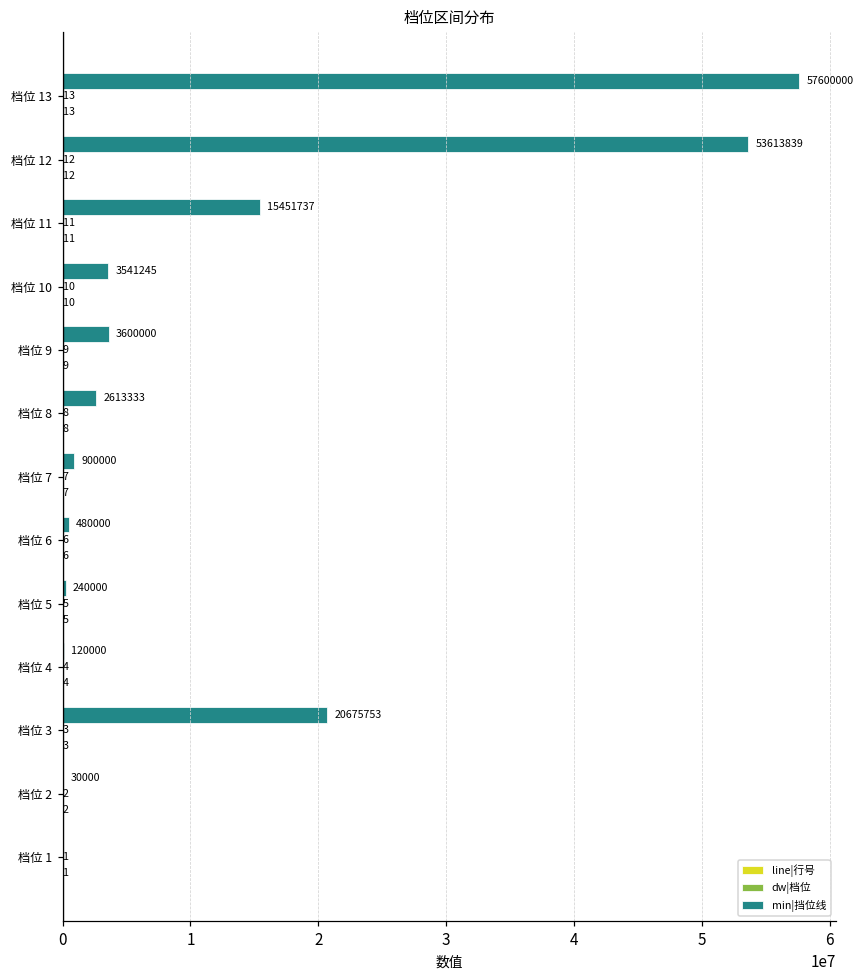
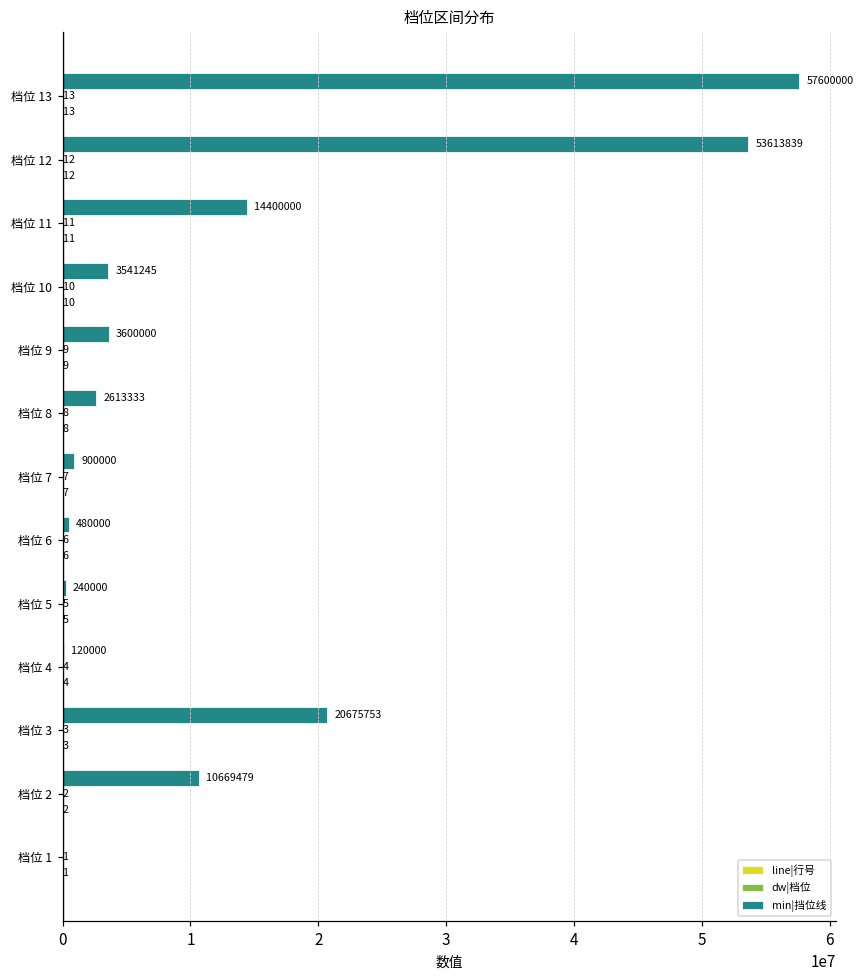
min|挡位线, 档位 11: 15451737 -> 14400000
min|挡位线, 档位 2: 30000 -> 10669479
